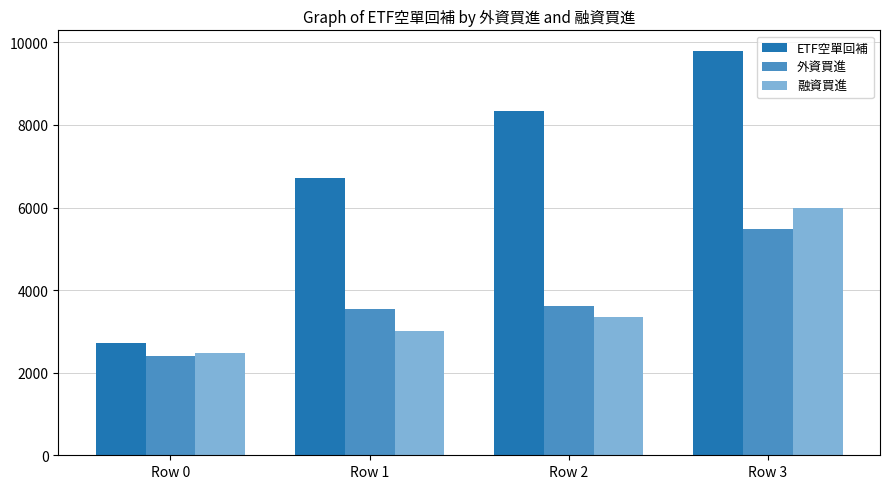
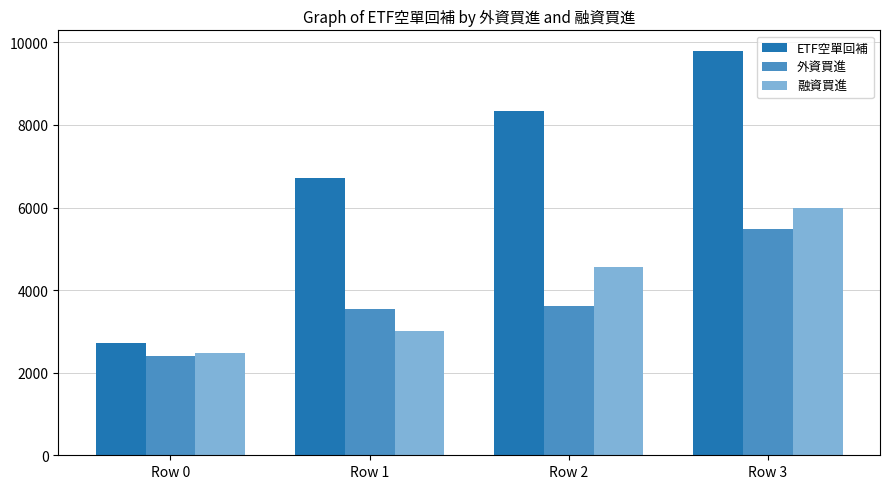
融資買進, Row 2: 3400 -> 4600
